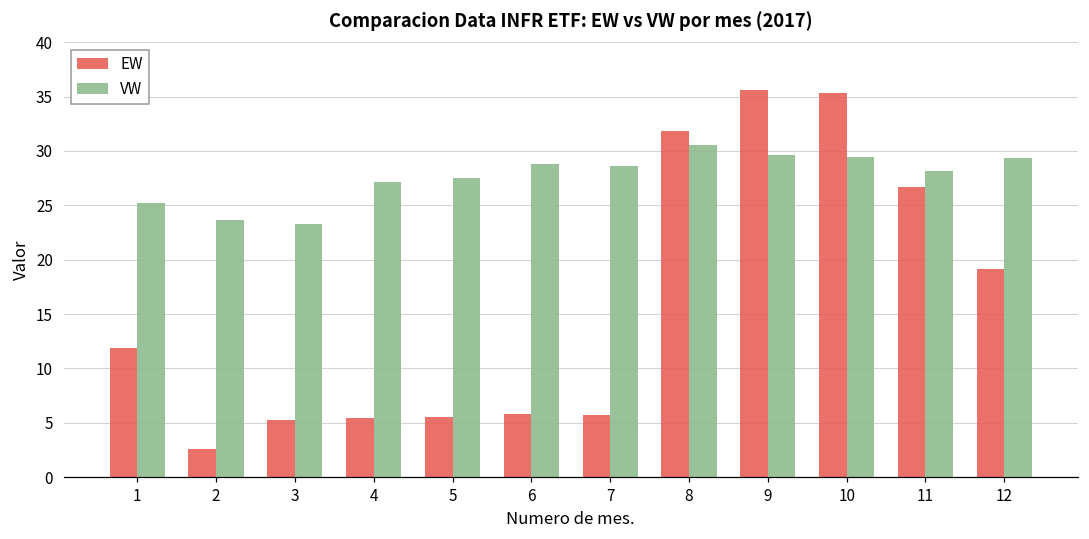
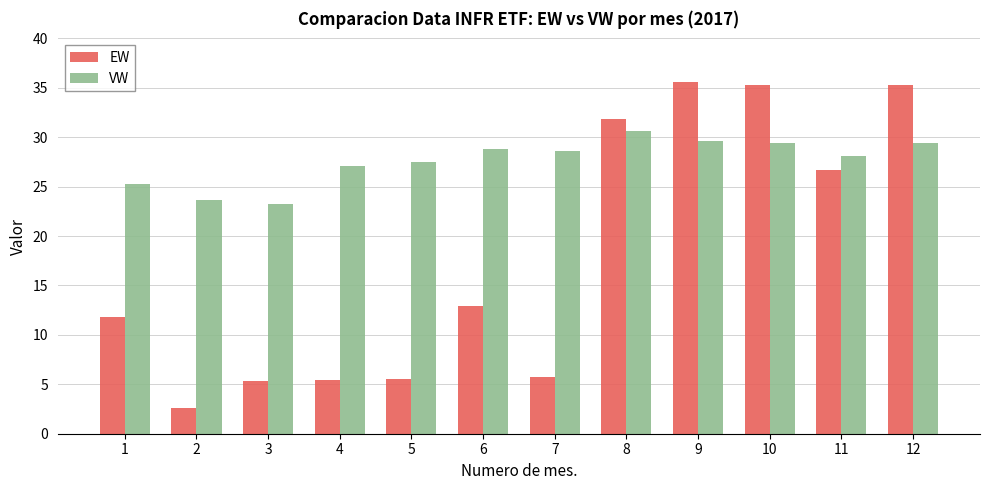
EW, 6: 6 -> 13
EW, 12: 19 -> 35
